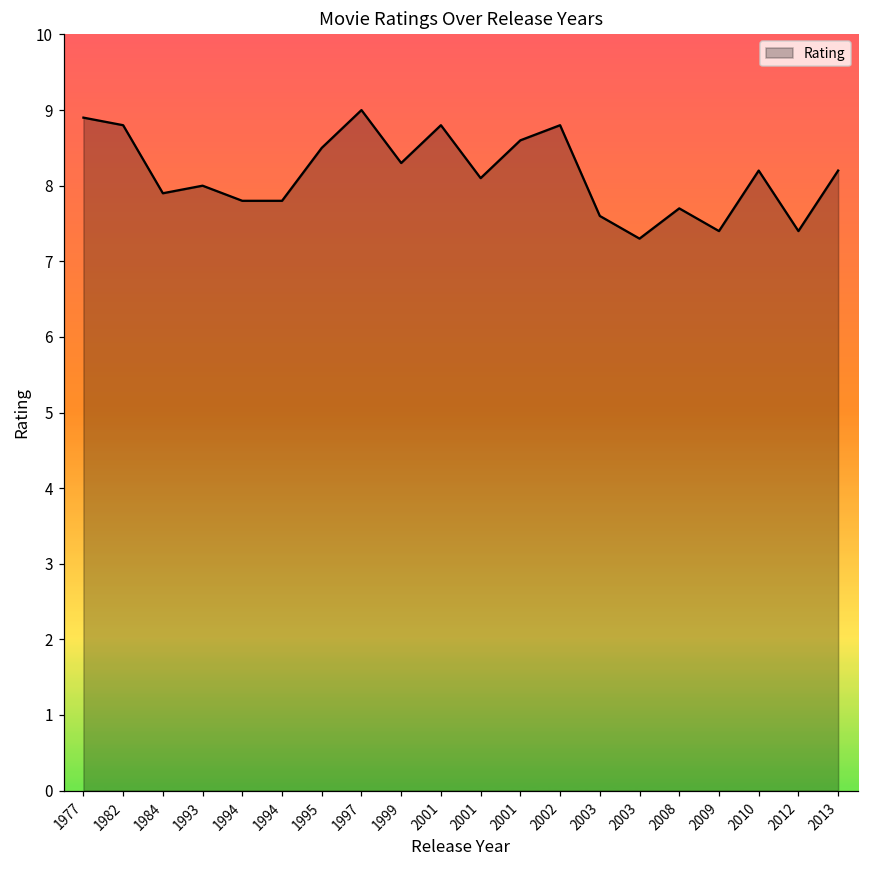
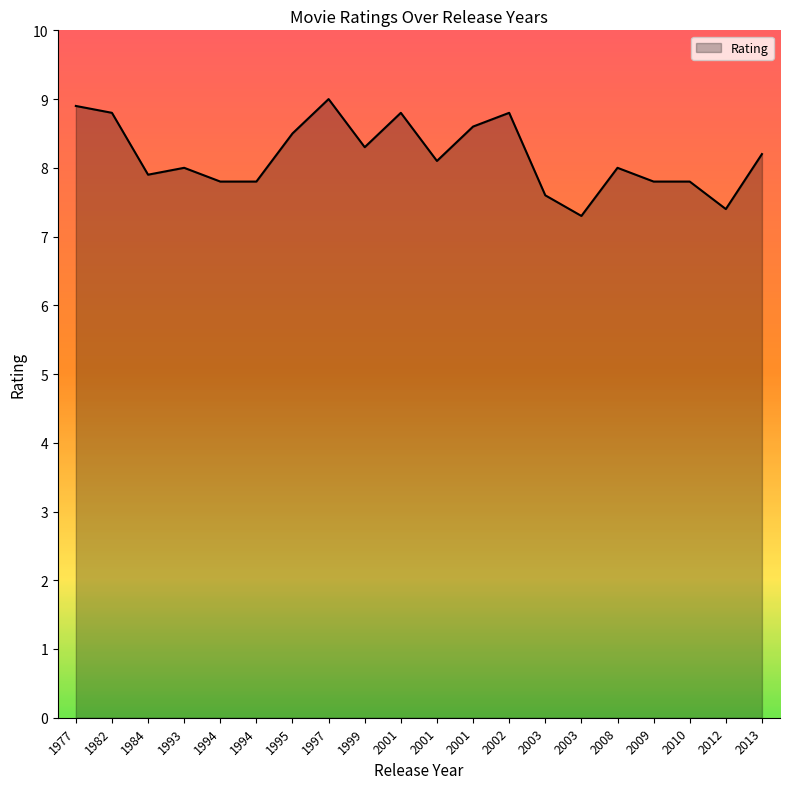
2008: 7.7 -> 8.0
2009: 7.4 -> 7.8
2010: 8.2 -> 7.8
